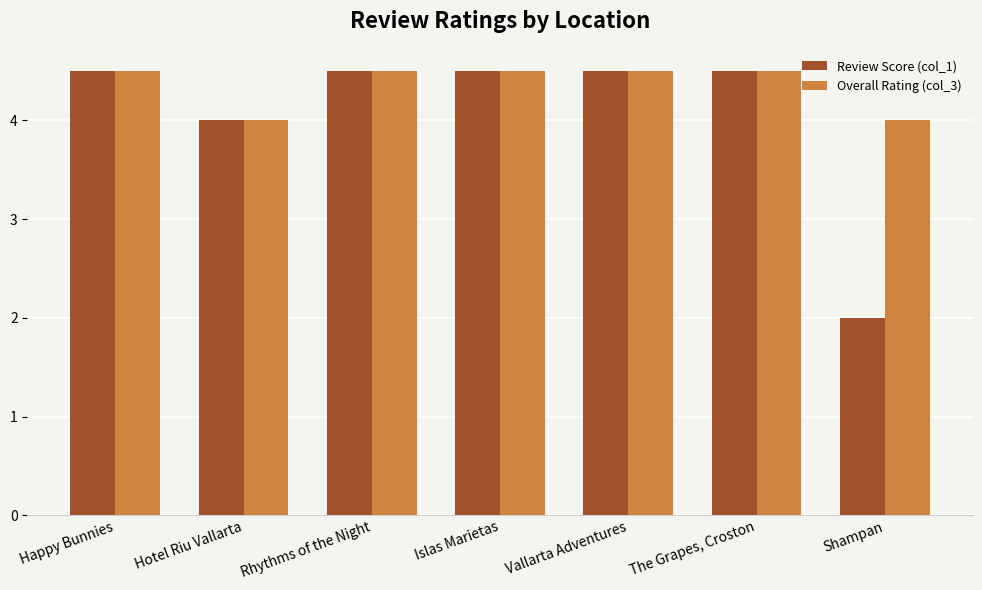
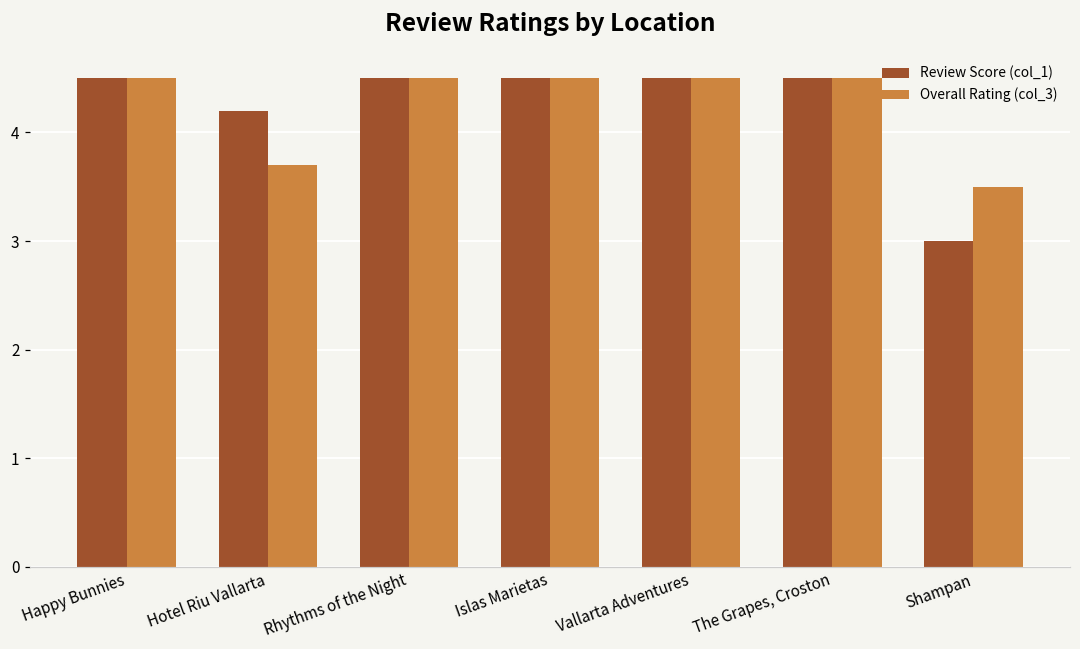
Review Score (col_1), Hotel Riu Vallarta: 4.0 -> 4.2
Overall Rating (col_3), Hotel Riu Vallarta: 4.0 -> 3.7
Review Score (col_1), Shampan: 2 -> 3
Overall Rating (col_3), Shampan: 4.0 -> 3.5
